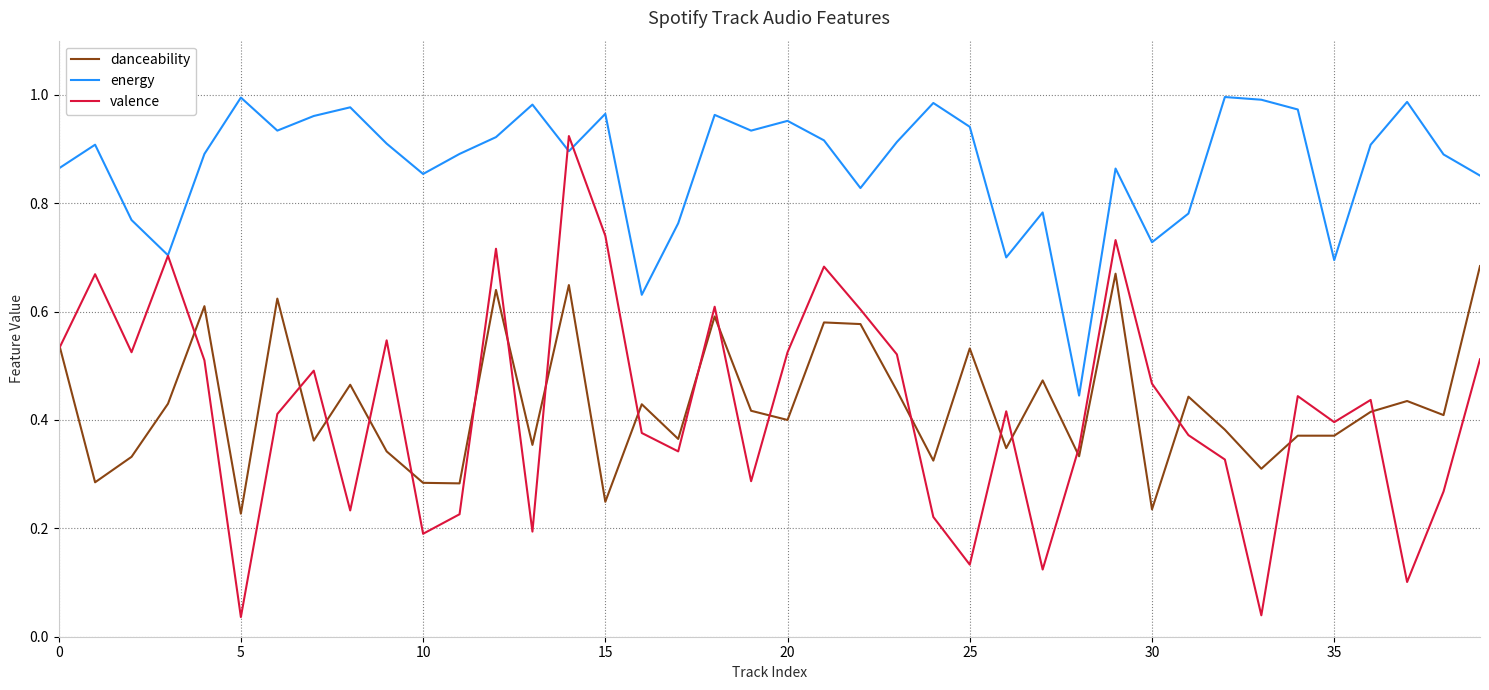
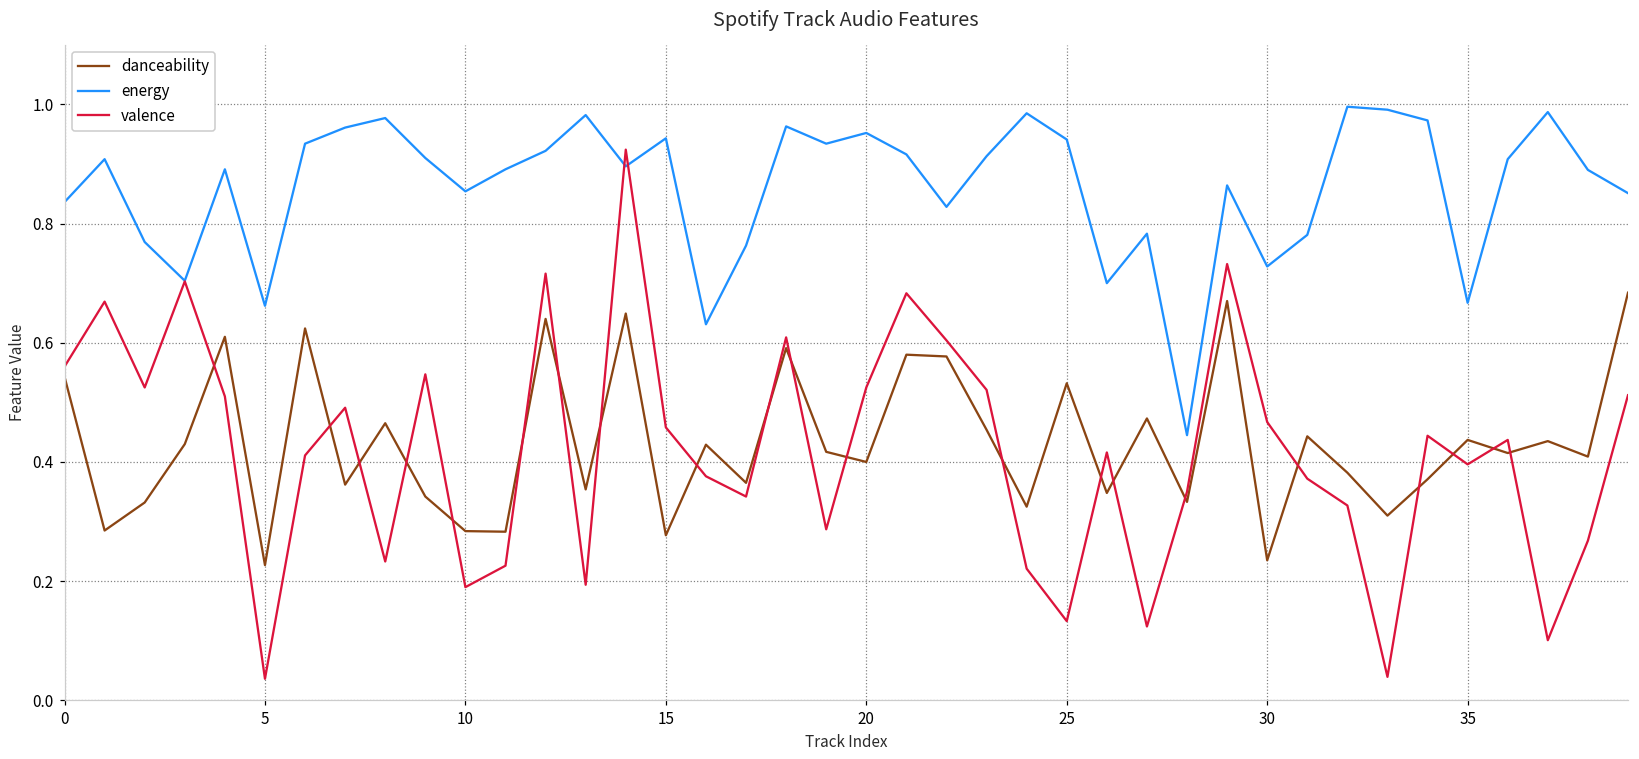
energy, 0: 0.86 -> 0.84
valence, 0: 0.53 -> 0.56
energy, 5: 1.00 -> 0.66
danceability, 15: 0.25 -> 0.28
energy, 15: 0.97 -> 0.94
valence, 15: 0.74 -> 0.46
danceability, 35: 0.37 -> 0.44
energy, 35: 0.70 -> 0.67
